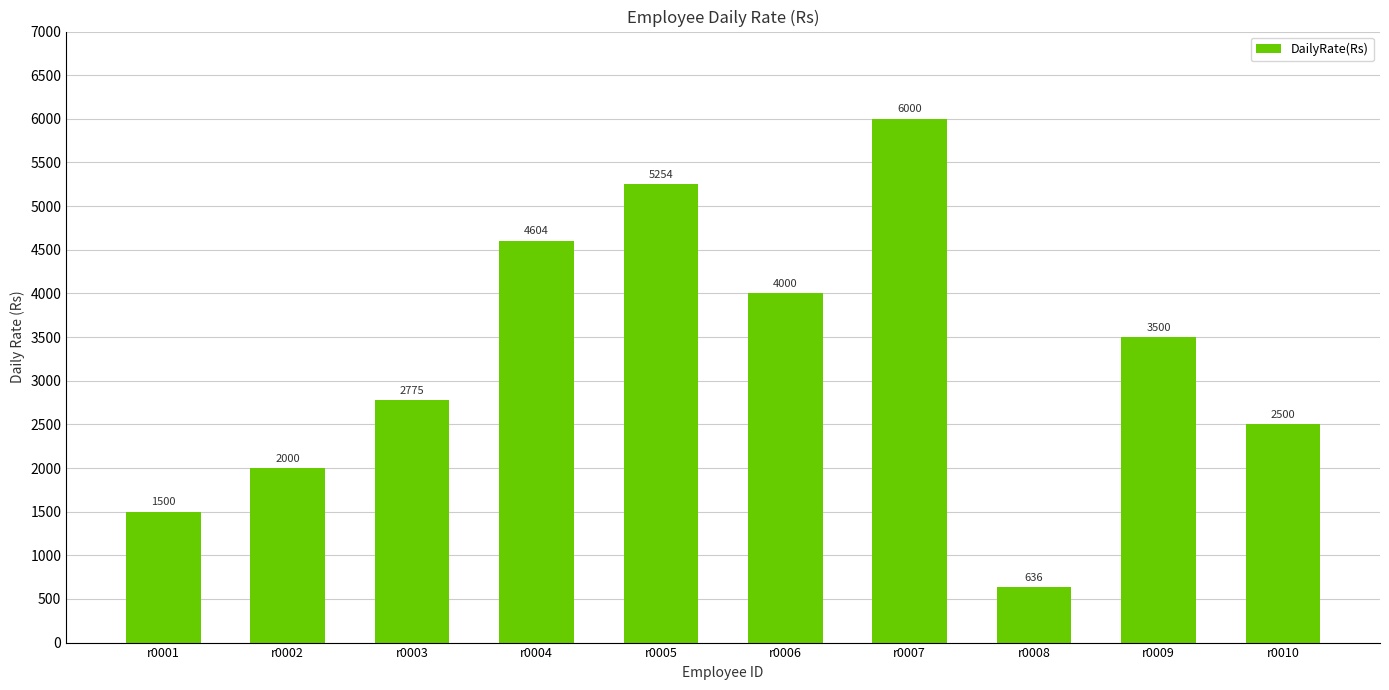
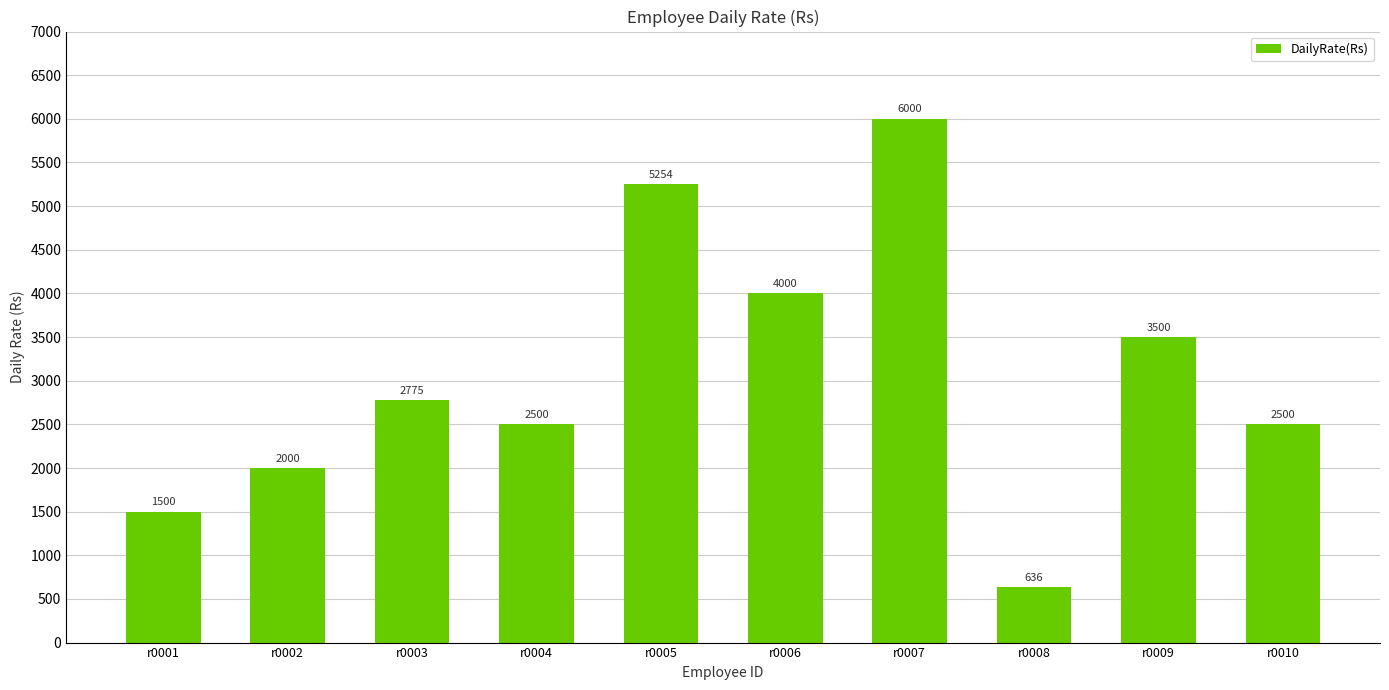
r0004: 4604 -> 2500
